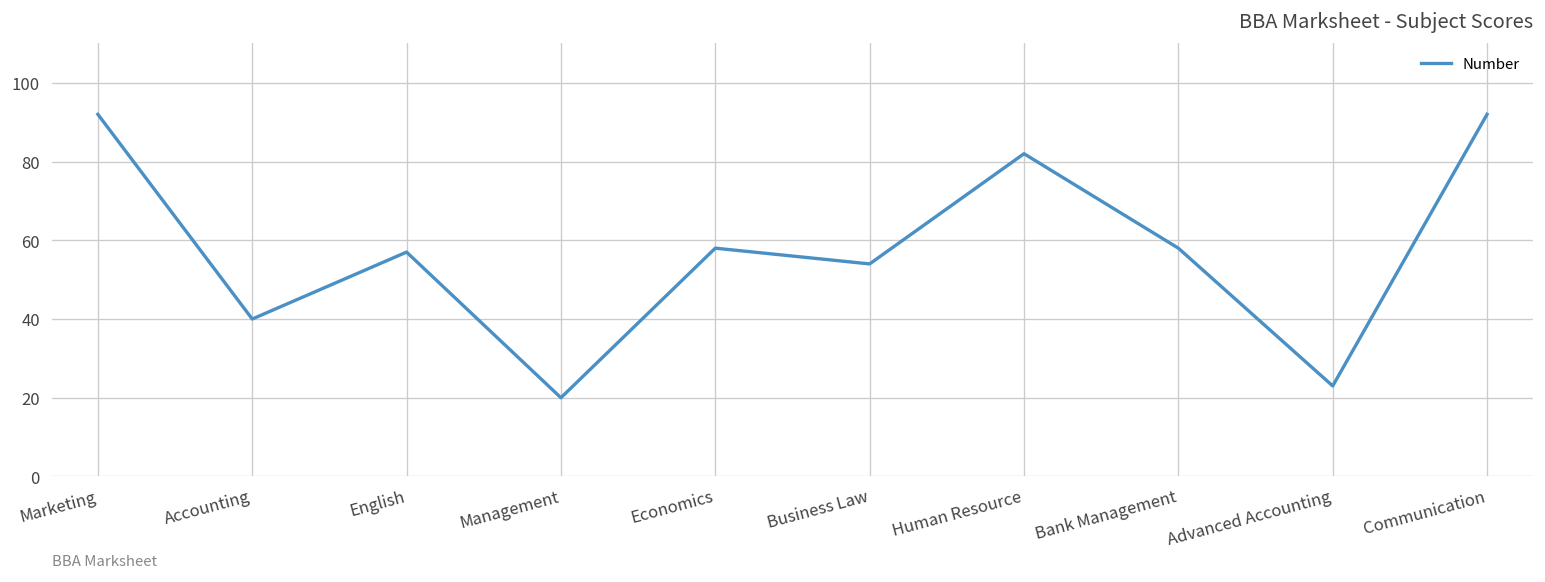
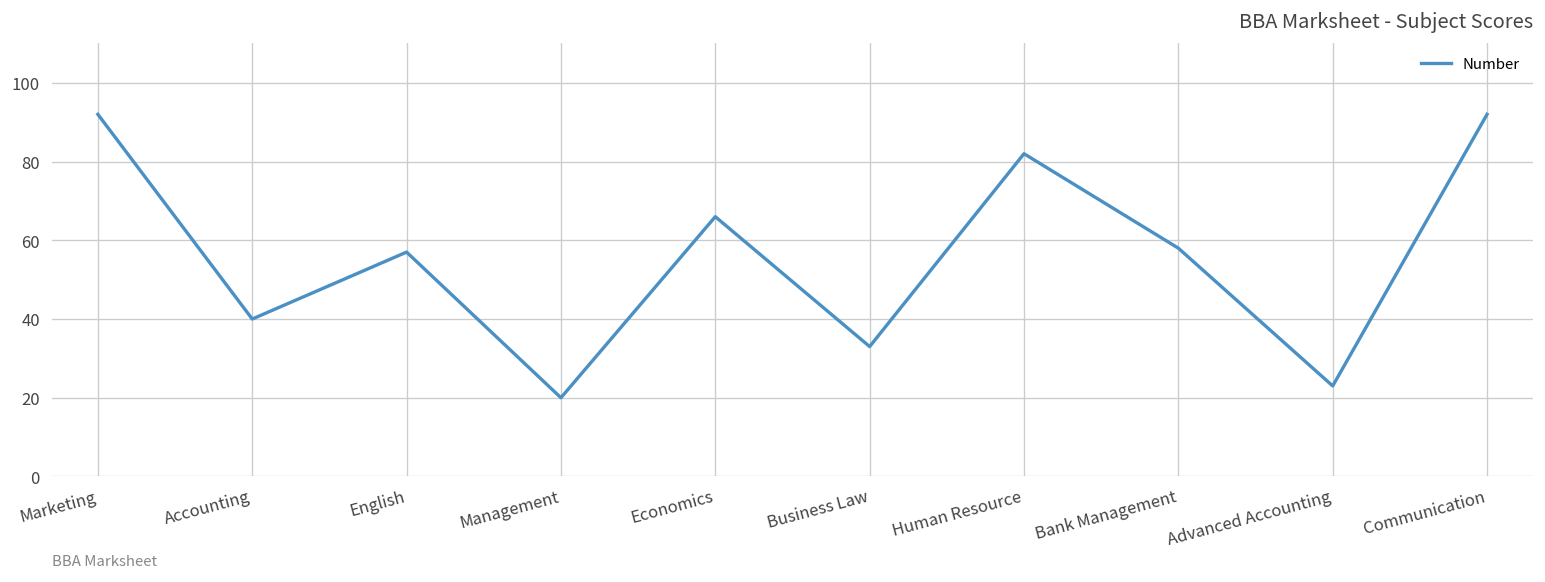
Economics: 58 -> 66
Business Law: 54 -> 33
